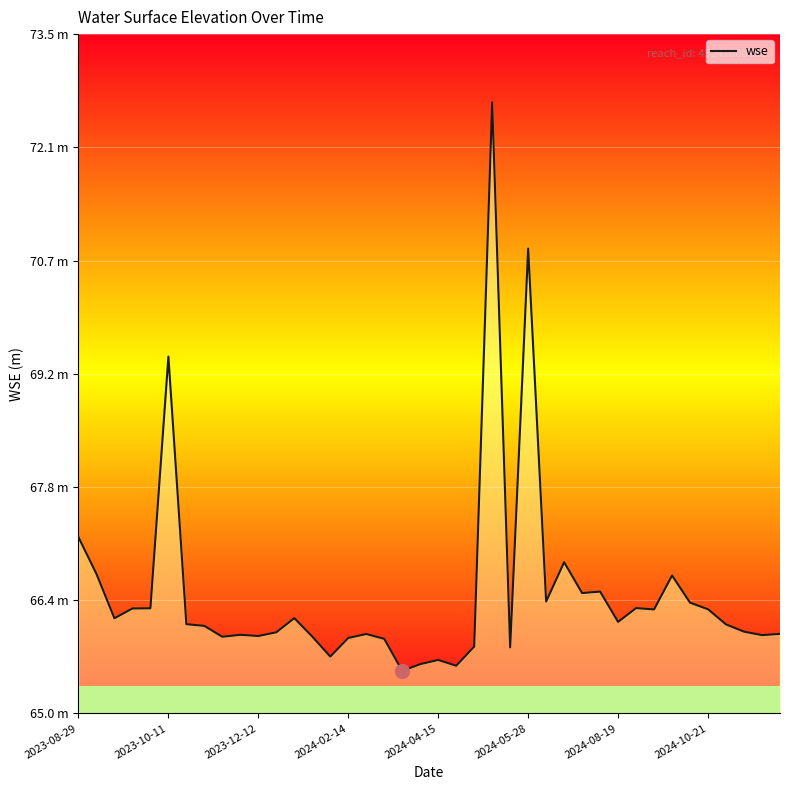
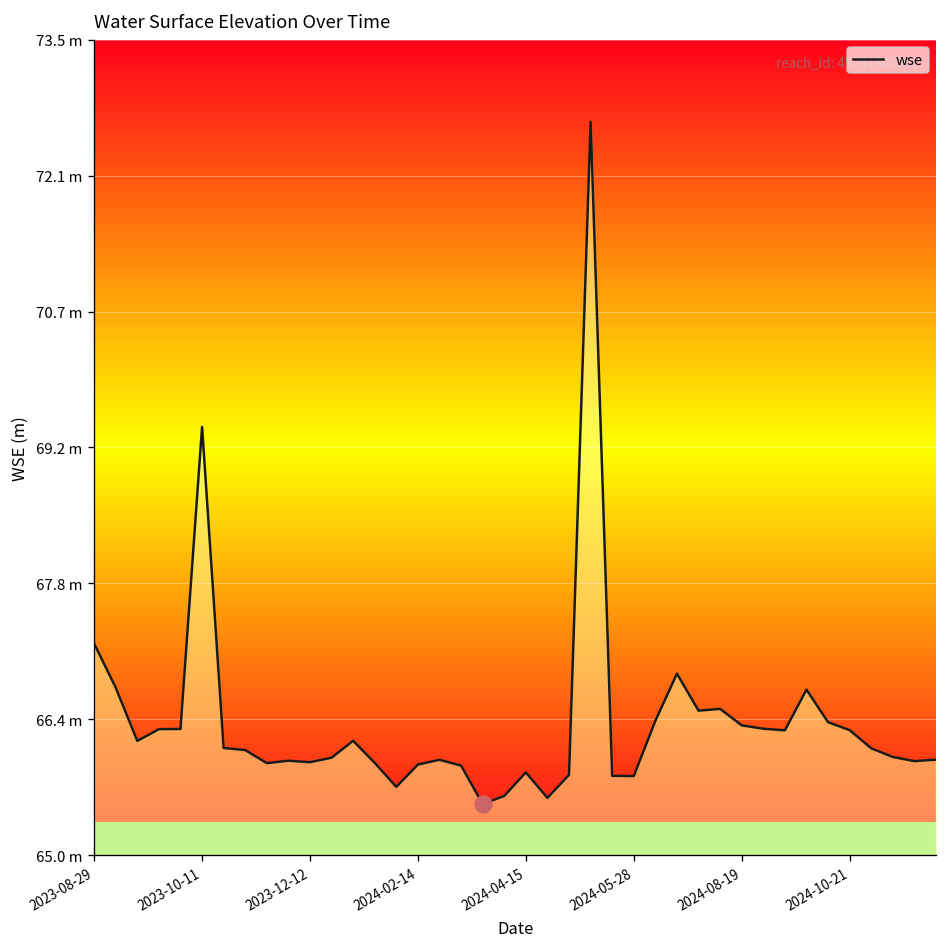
wse, 2024-04-15: 65.7 m -> 65.9 m
wse, 2024-05-28: 70.8 m -> 65.8 m
wse, 2024-08-19: 66.1 m -> 66.4 m
